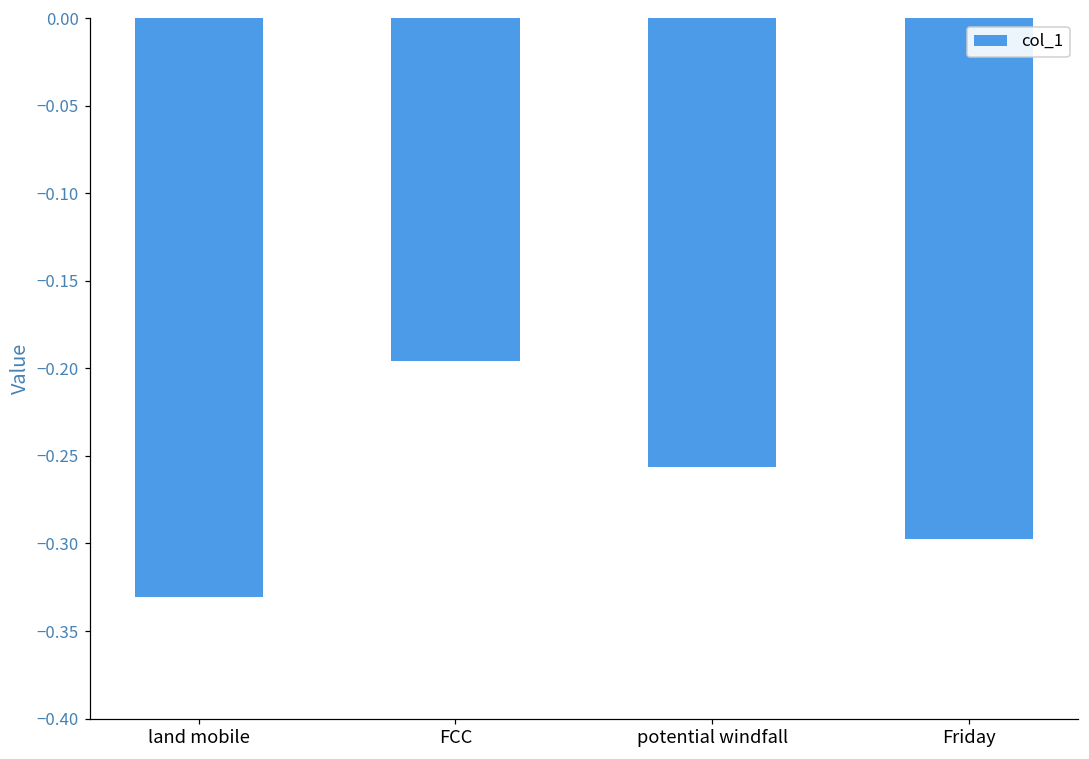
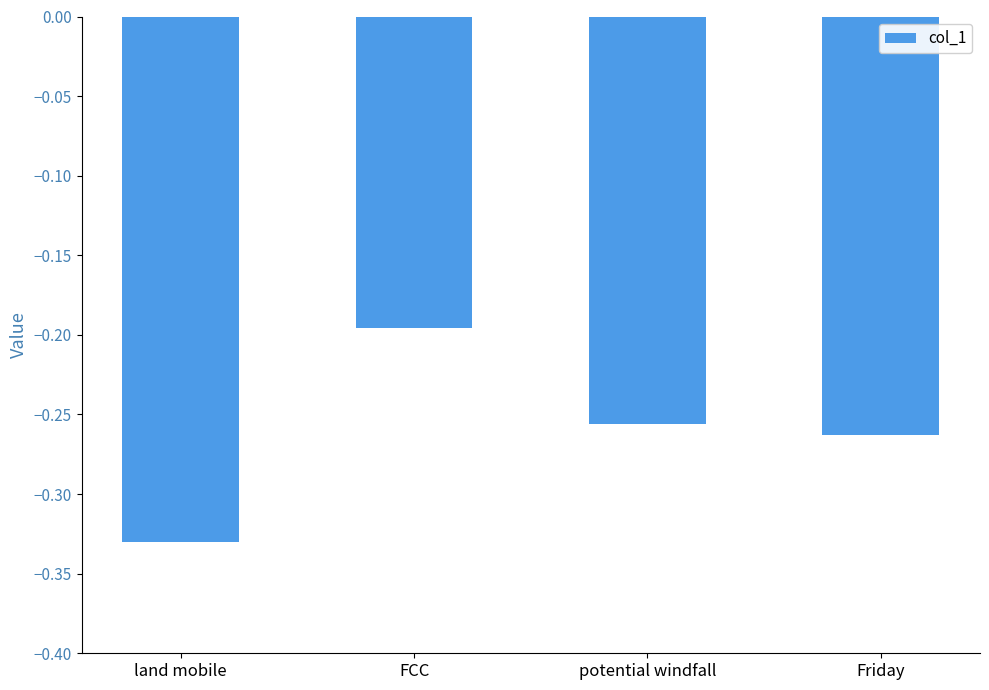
Friday: -0.297 -> -0.263
